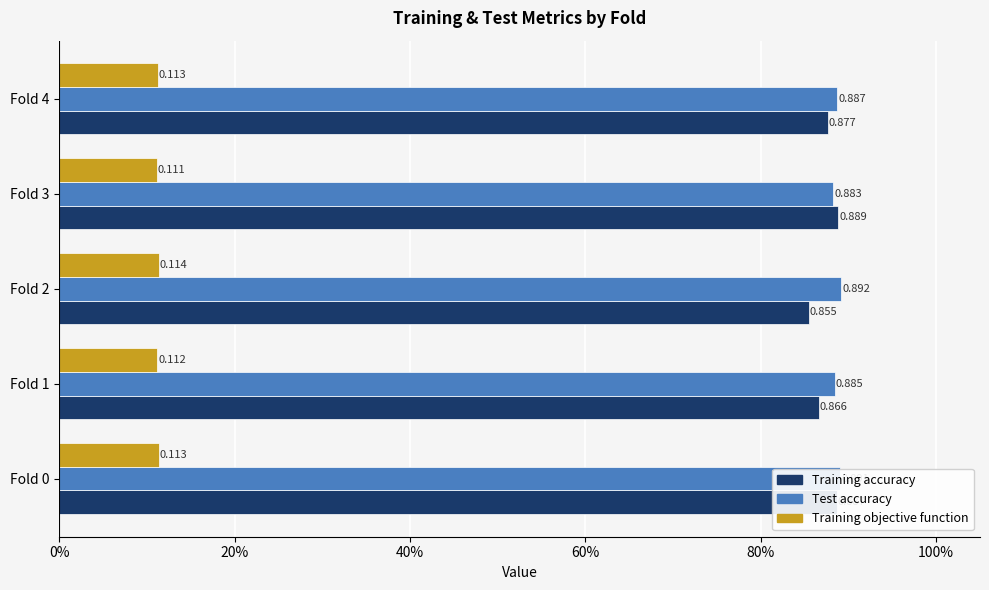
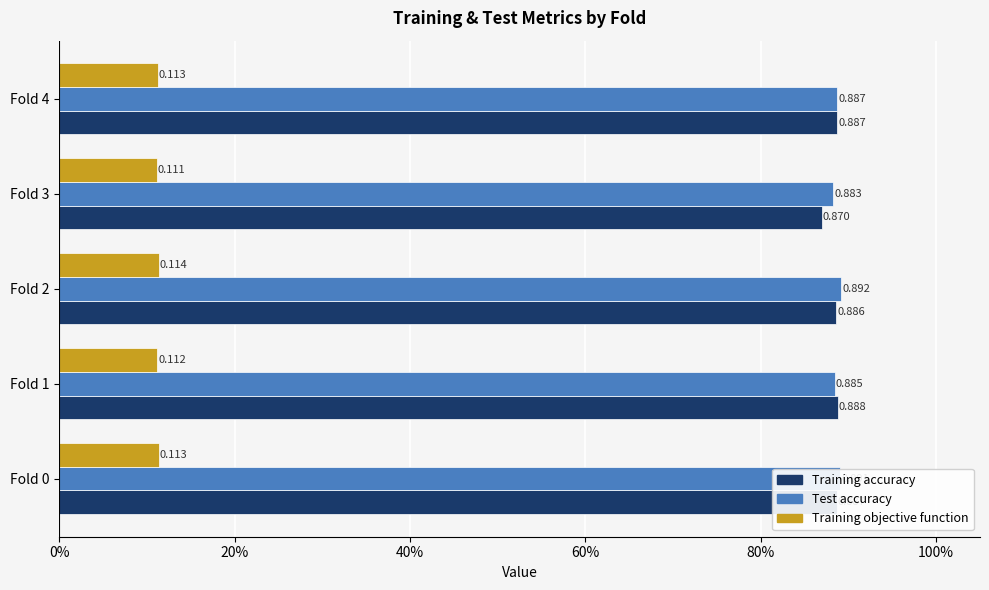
Training accuracy, Fold 4: 0.877 -> 0.887
Training accuracy, Fold 3: 0.889 -> 0.870
Training accuracy, Fold 2: 0.855 -> 0.886
Training accuracy, Fold 1: 0.866 -> 0.888
